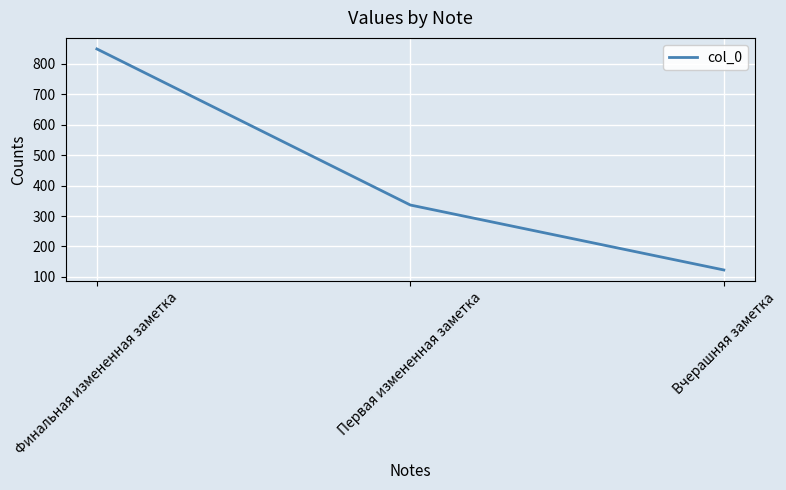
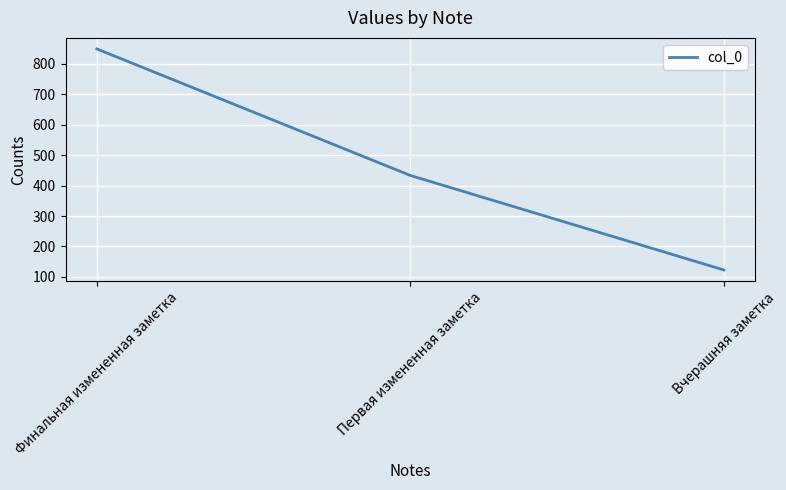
Первая измененная заметка: 340 -> 430
